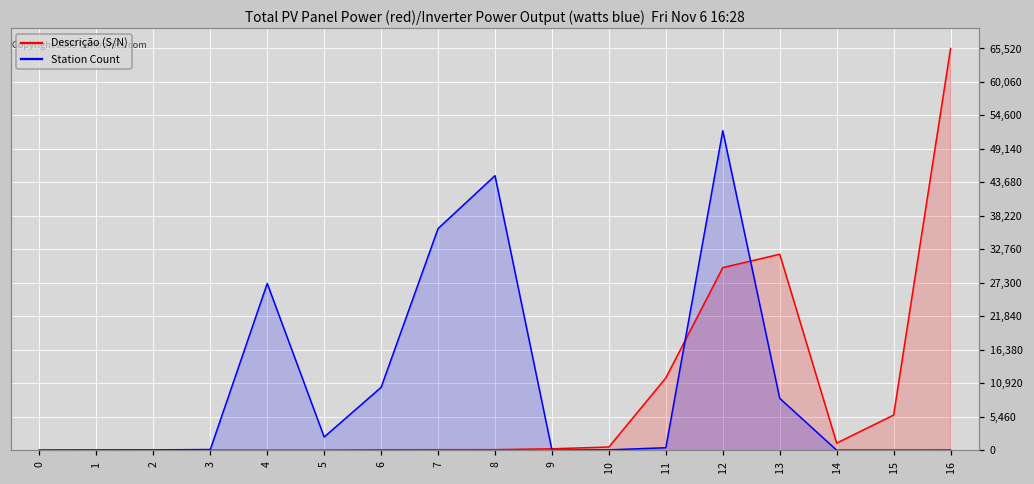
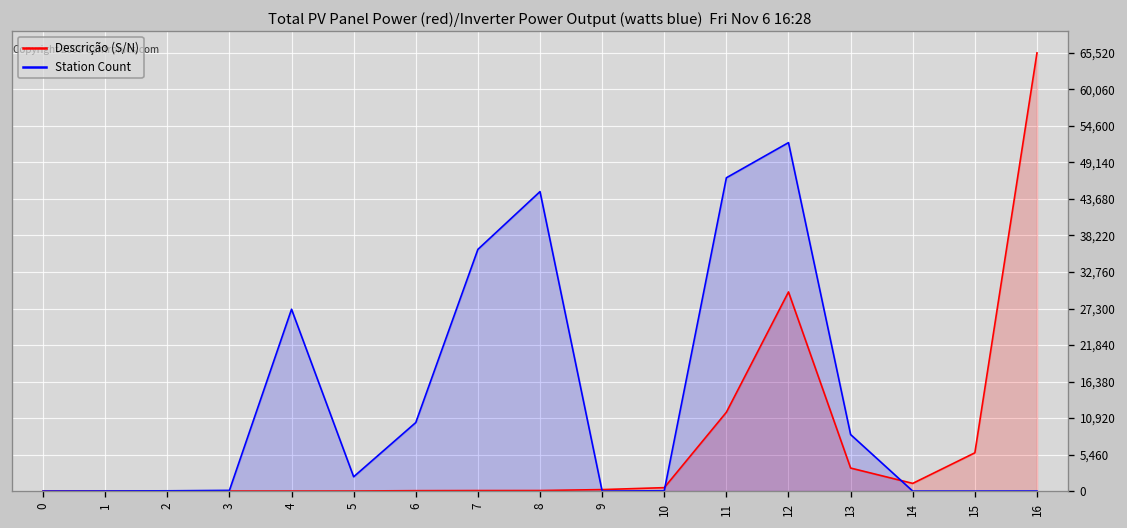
Station Count, 11: 0 -> 47,000
Descrição (S/N), 13: 32,000 -> 3,000
